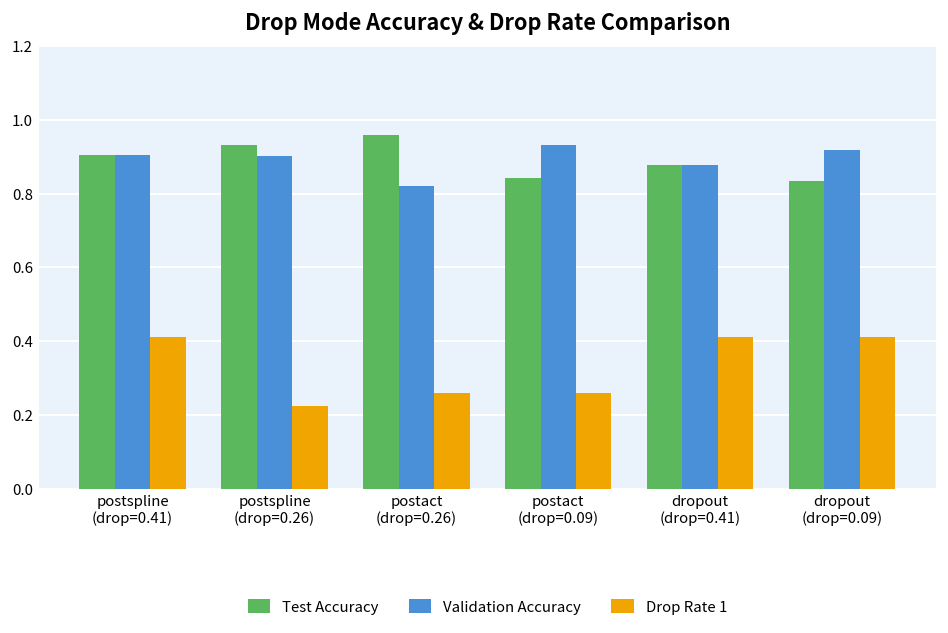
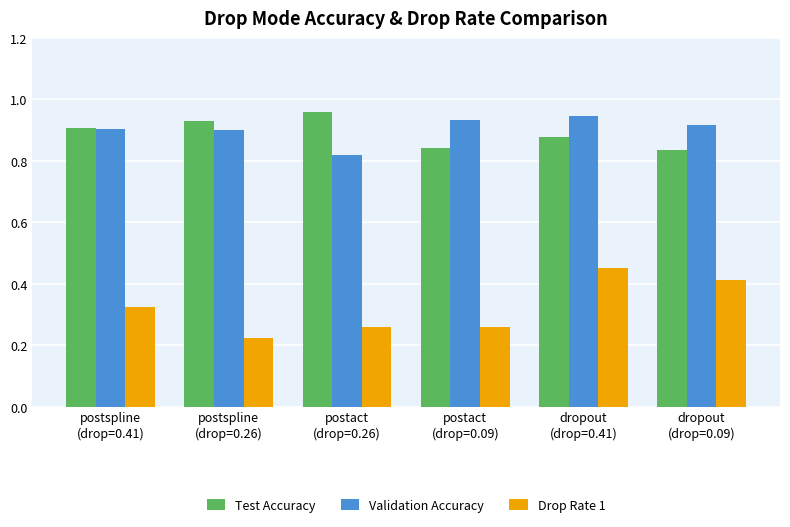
Drop Rate 1, postspline (drop=0.41): 0.41 -> 0.32
Validation Accuracy, dropout (drop=0.41): 0.88 -> 0.95
Drop Rate 1, dropout (drop=0.41): 0.41 -> 0.45
